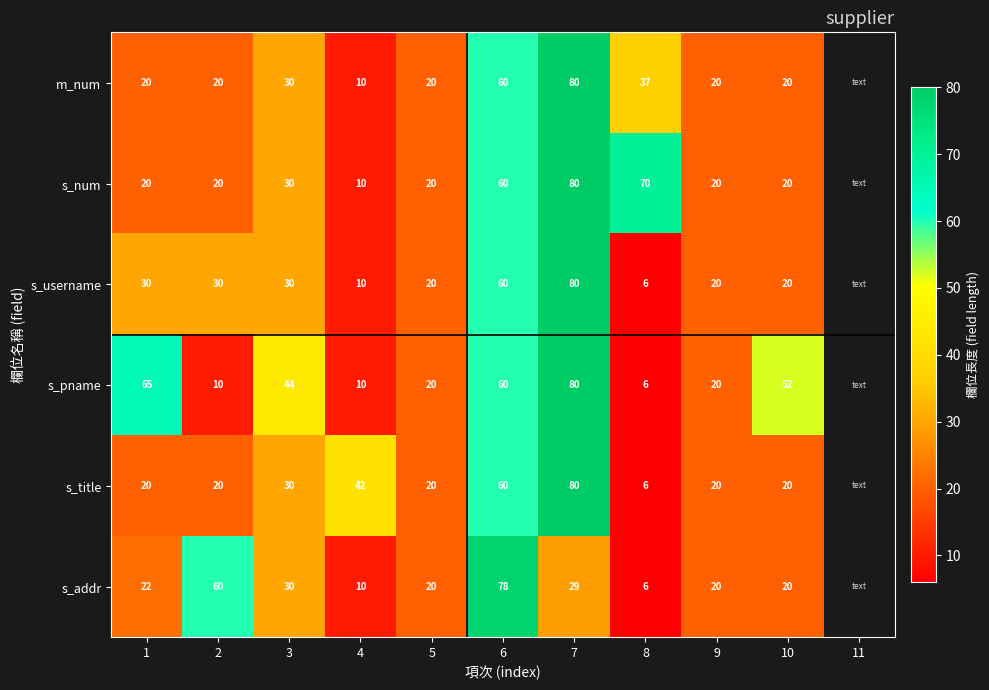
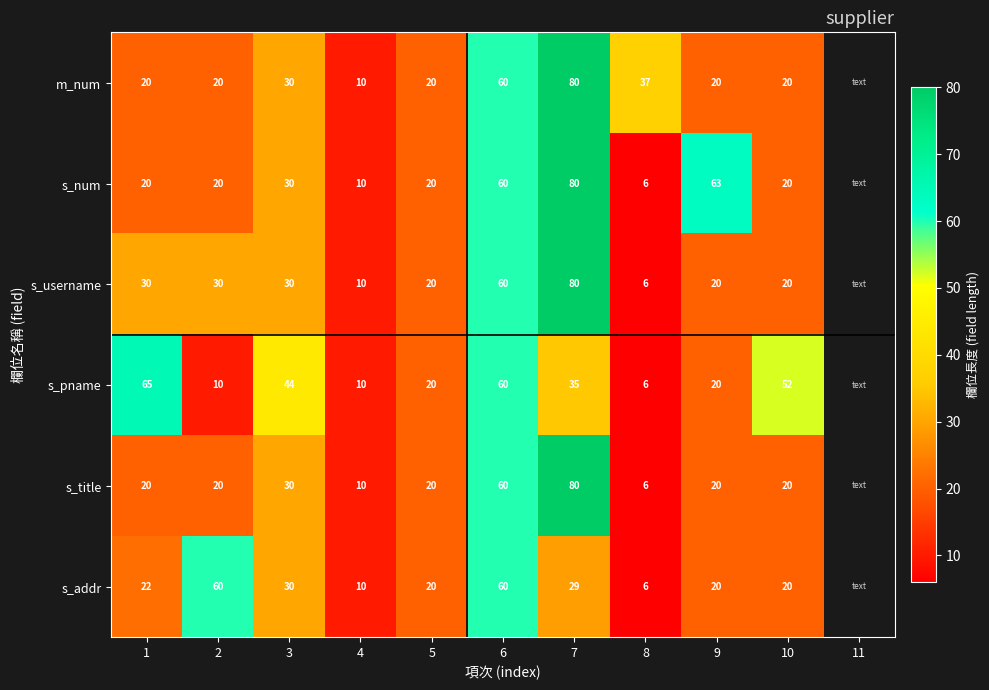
s_num, 8: 70 -> 6
s_num, 9: 20 -> 63
s_pname, 7: 80 -> 35
s_title, 4: 42 -> 10
s_addr, 6: 78 -> 60
